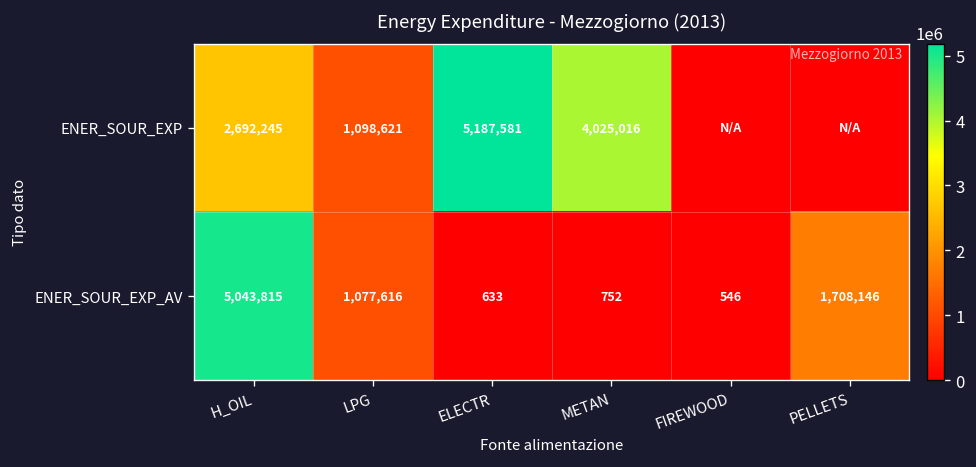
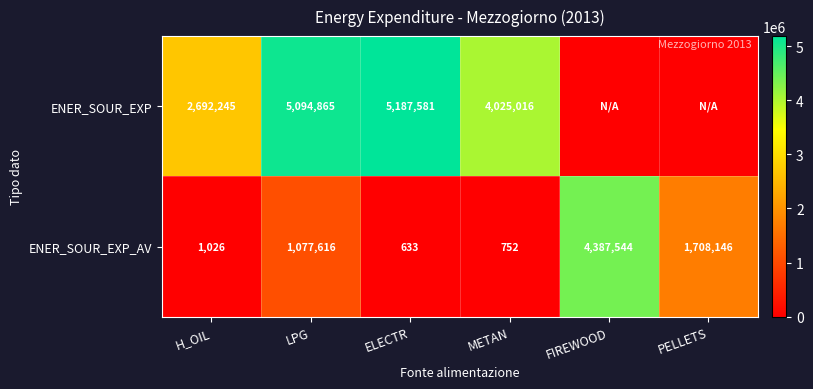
ENER_SOUR_EXP, LPG: 1,098,621 -> 5,094,865
ENER_SOUR_EXP_AV, H_OIL: 5,043,815 -> 1,026
ENER_SOUR_EXP_AV, FIREWOOD: 546 -> 4,387,544
